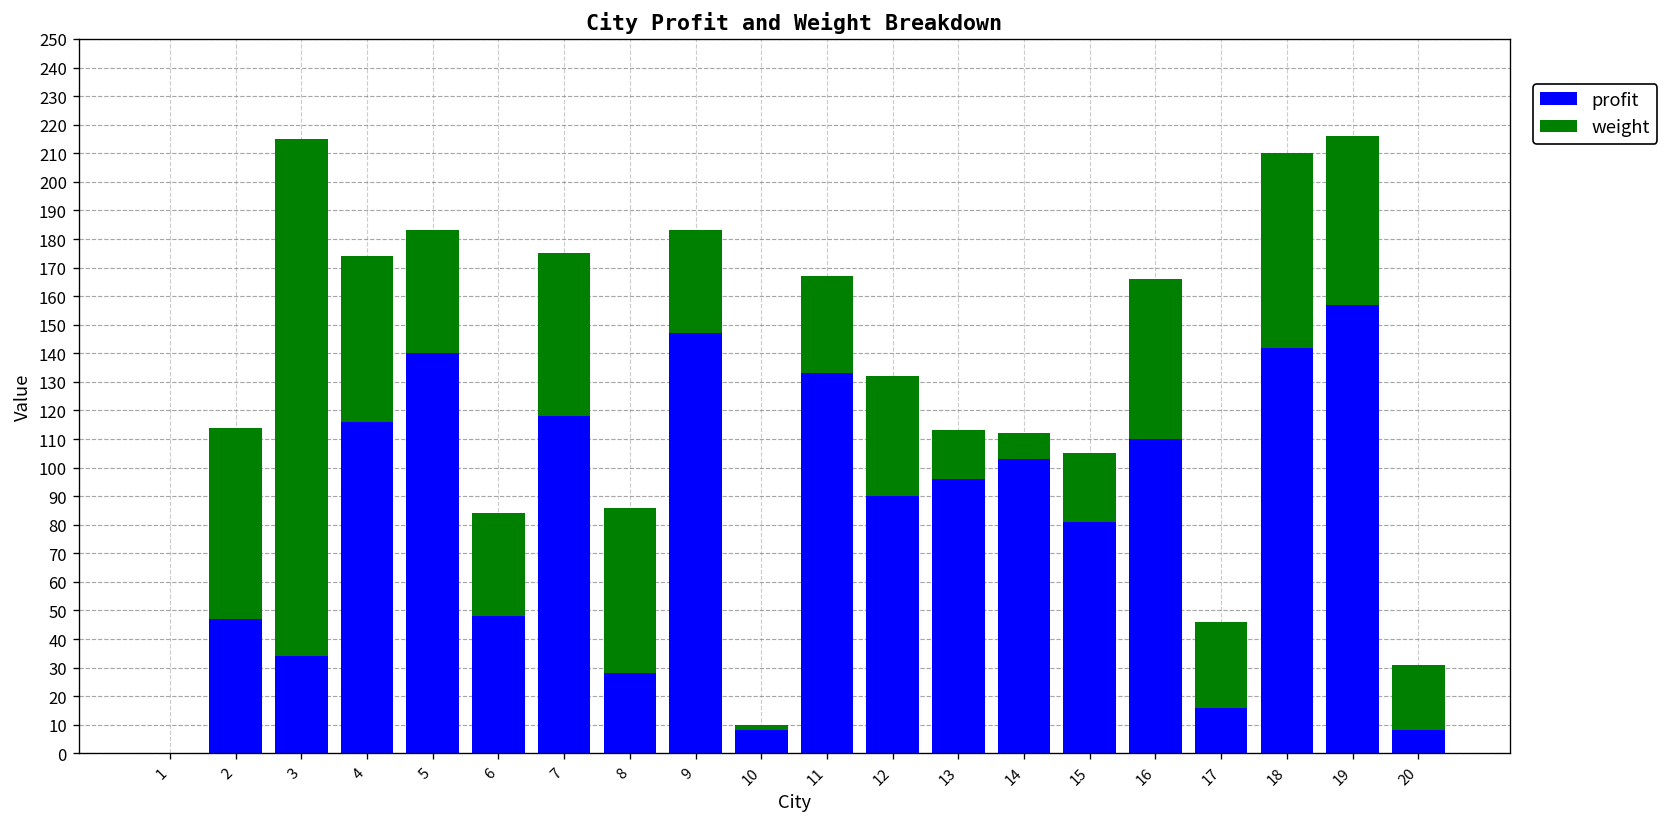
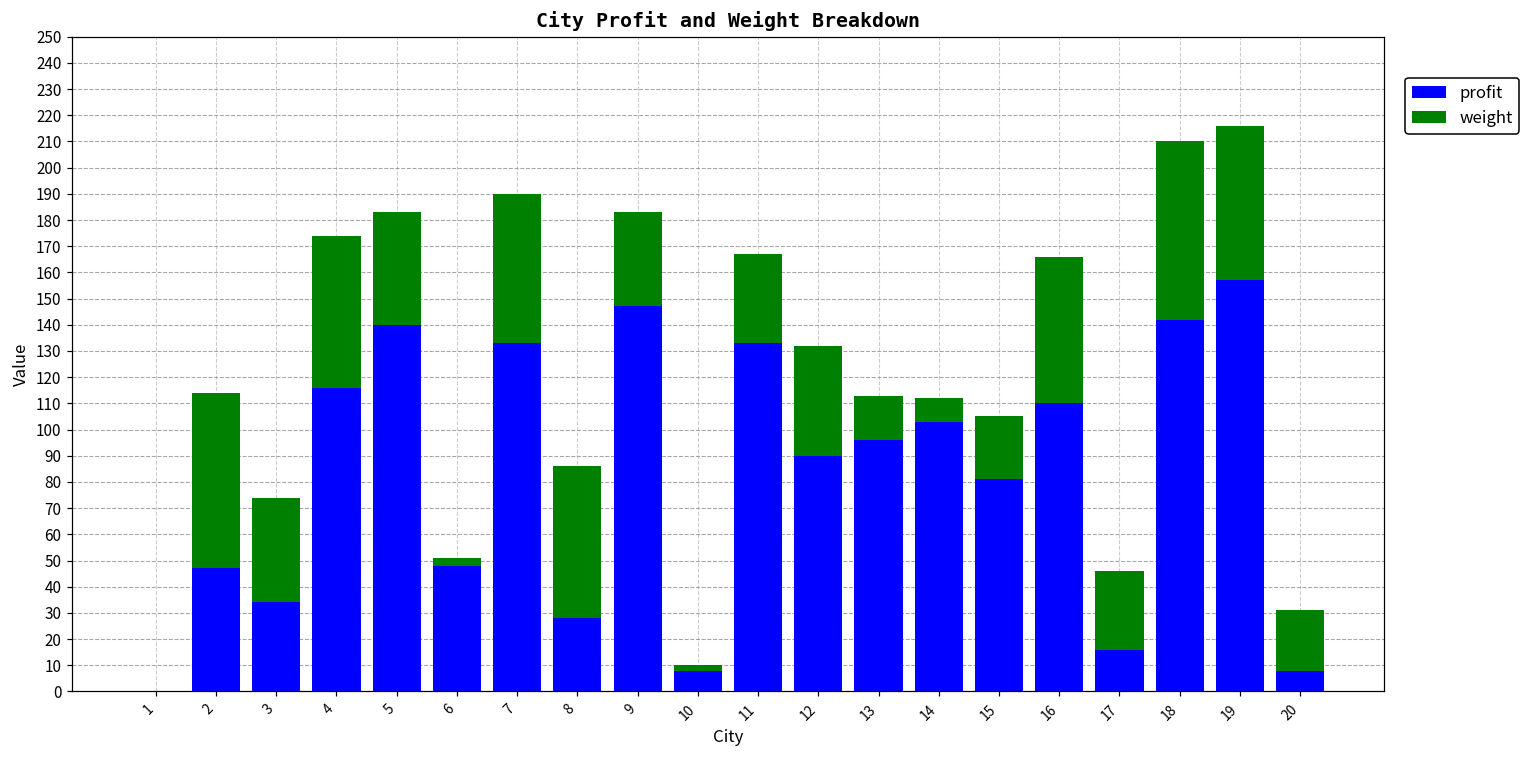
weight, 3: 181 -> 40
weight, 6: 36 -> 3
profit, 7: 118 -> 133
